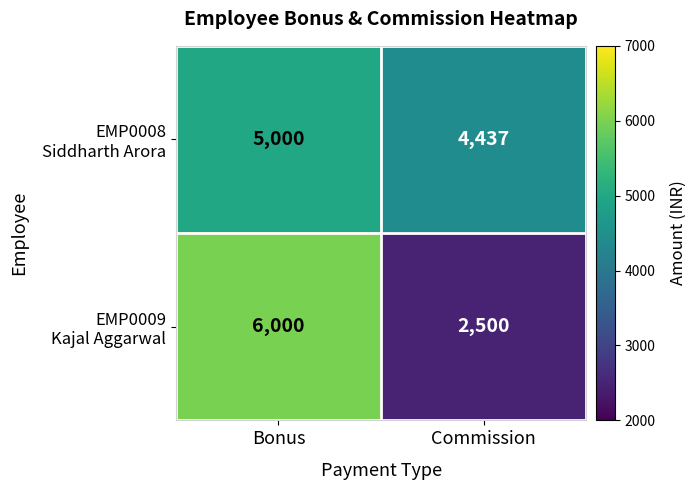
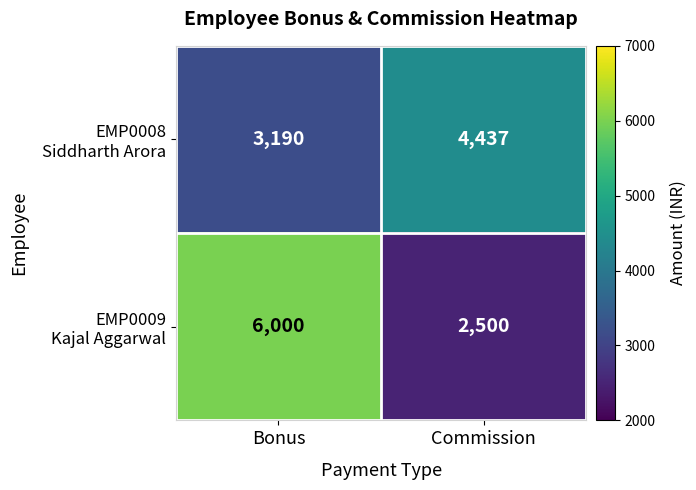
EMP0008 Siddharth Arora, Bonus: 5,000 -> 3,190
